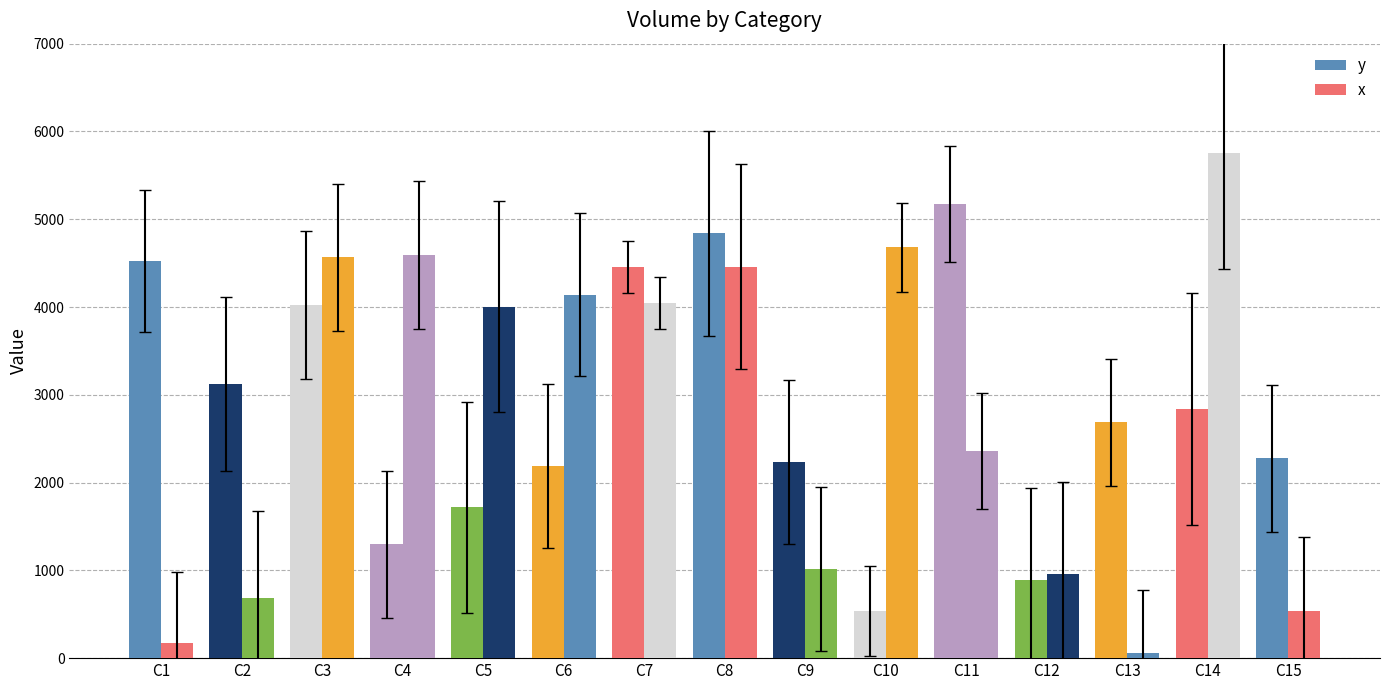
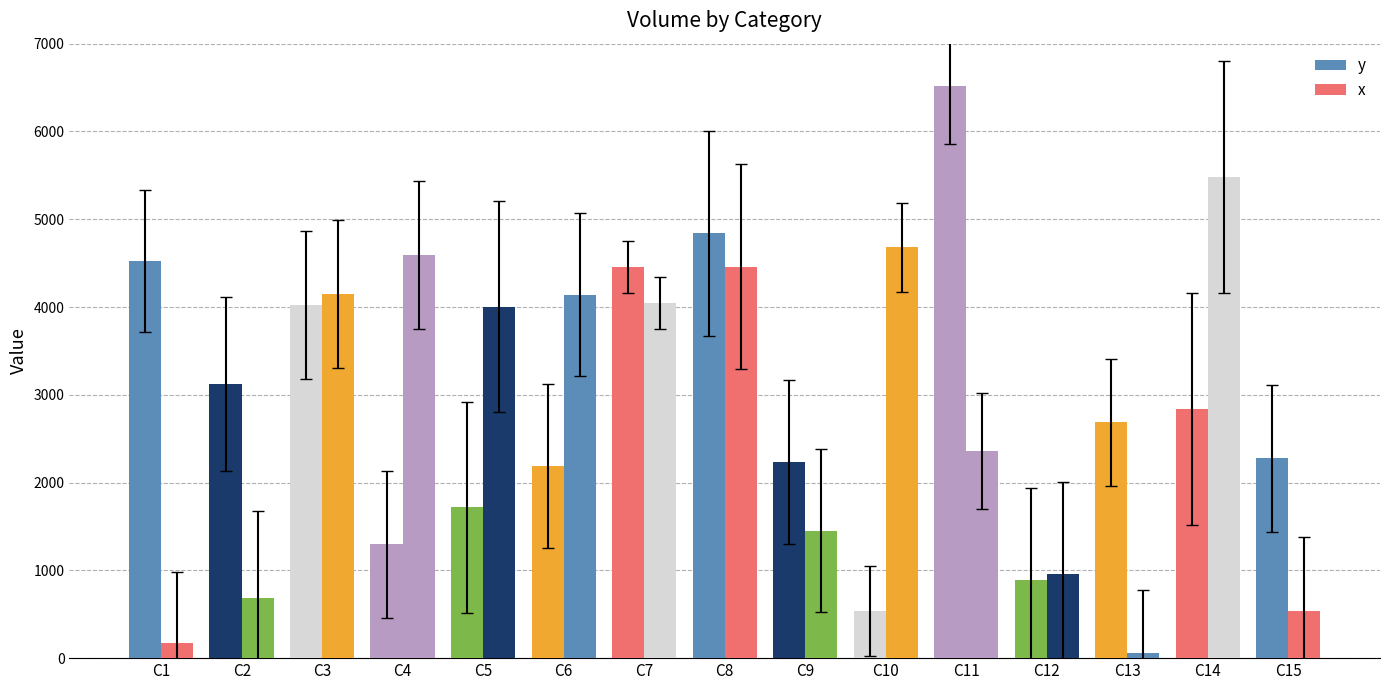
x, C3: 4600 -> 4100
x, C9: 1000 -> 1500
y, C11: 5200 -> 6500
x, C14: 5800 -> 5500
